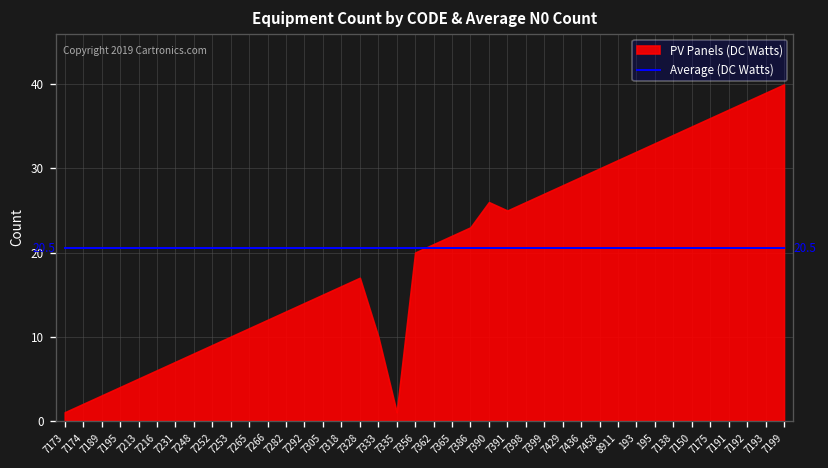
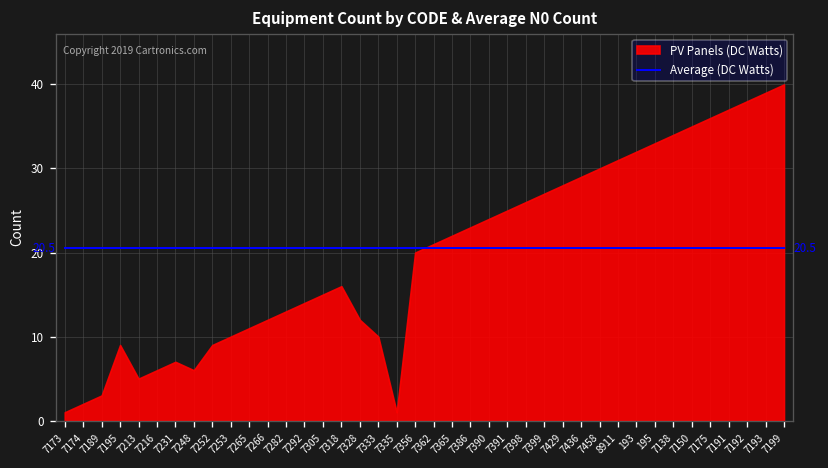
PV Panels (DC Watts), 7195: 4 -> 9
PV Panels (DC Watts), 7248: 8 -> 6
PV Panels (DC Watts), 7328: 17 -> 12
PV Panels (DC Watts), 7390: 26 -> 24
